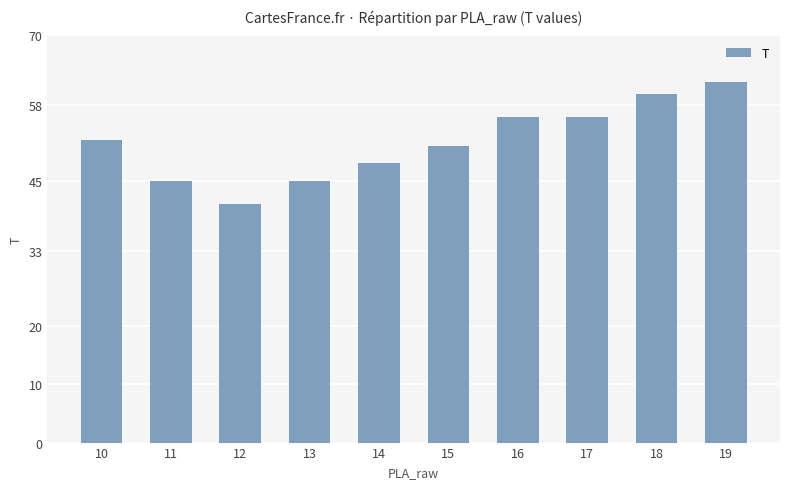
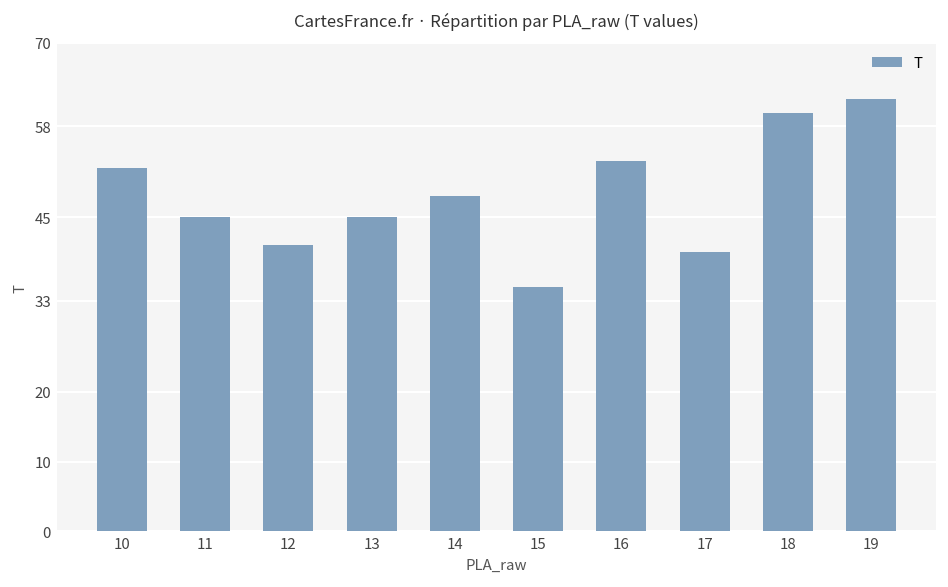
15: 51 -> 35
16: 56 -> 53
17: 56 -> 40
